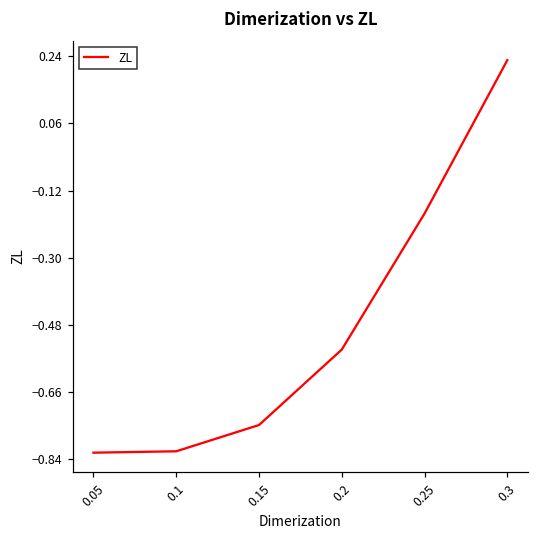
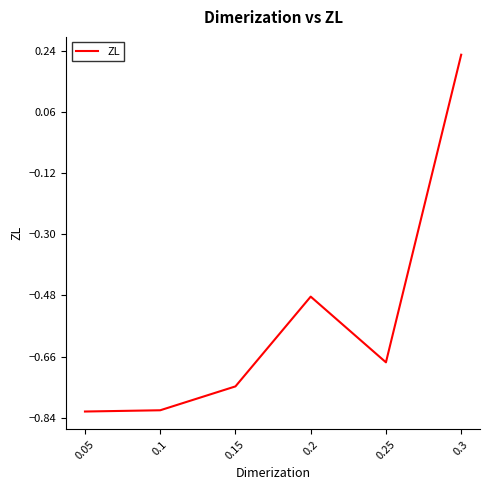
0.2: -0.55 -> -0.48
0.25: -0.18 -> -0.68
